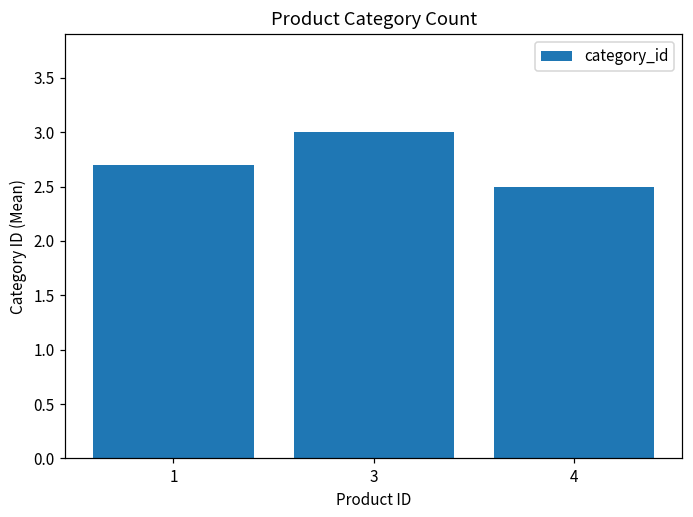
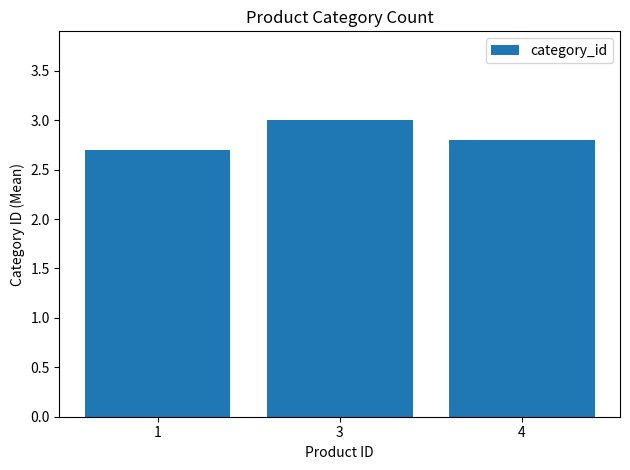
4: 2.5 -> 2.8
